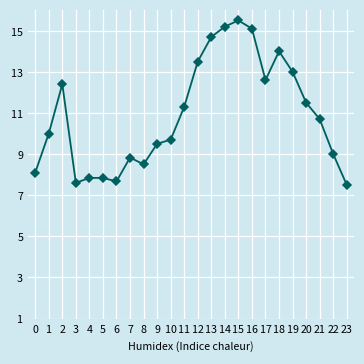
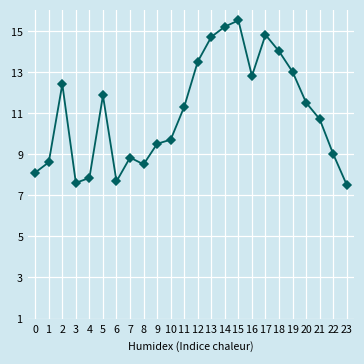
1: 10.0 -> 8.6
5: 7.8 -> 11.9
16: 15.1 -> 12.8
17: 12.6 -> 14.8
